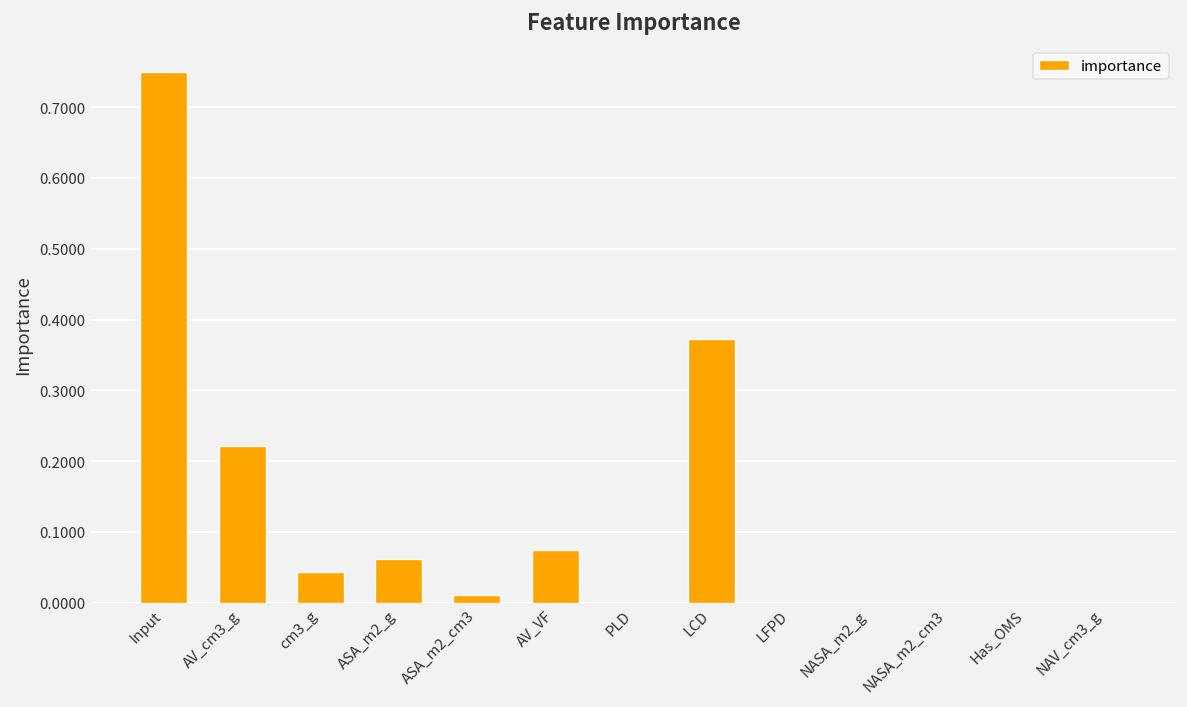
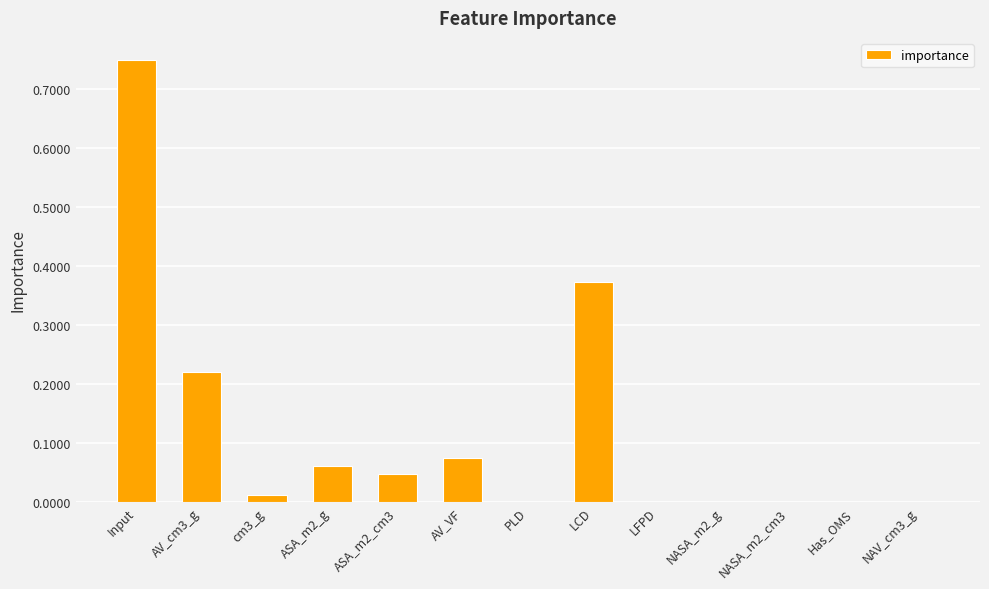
cm3_g: 0.04 -> 0.01
ASA_m2_cm3: 0.01 -> 0.05
